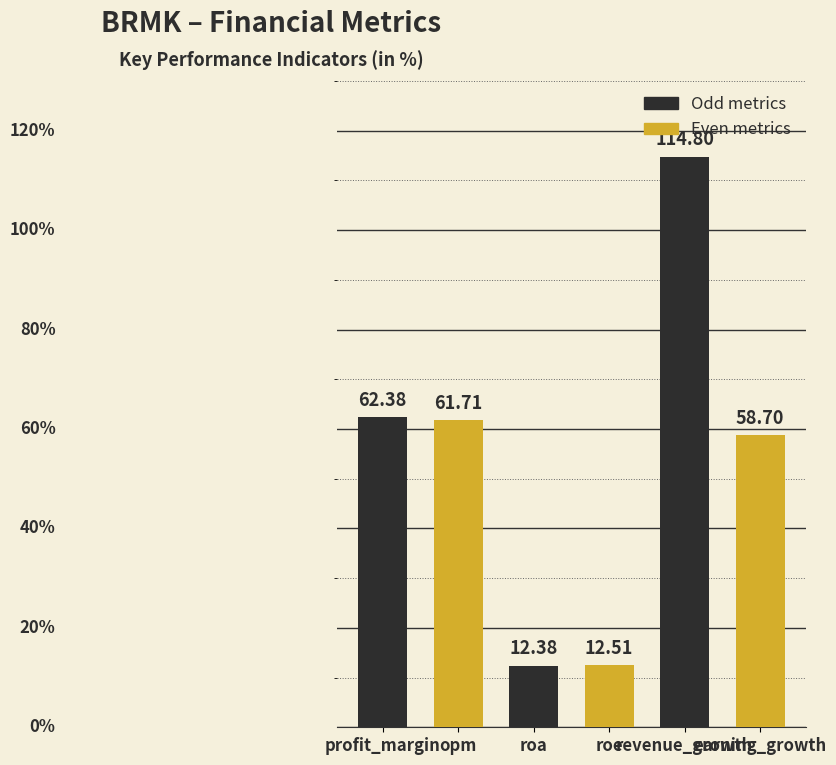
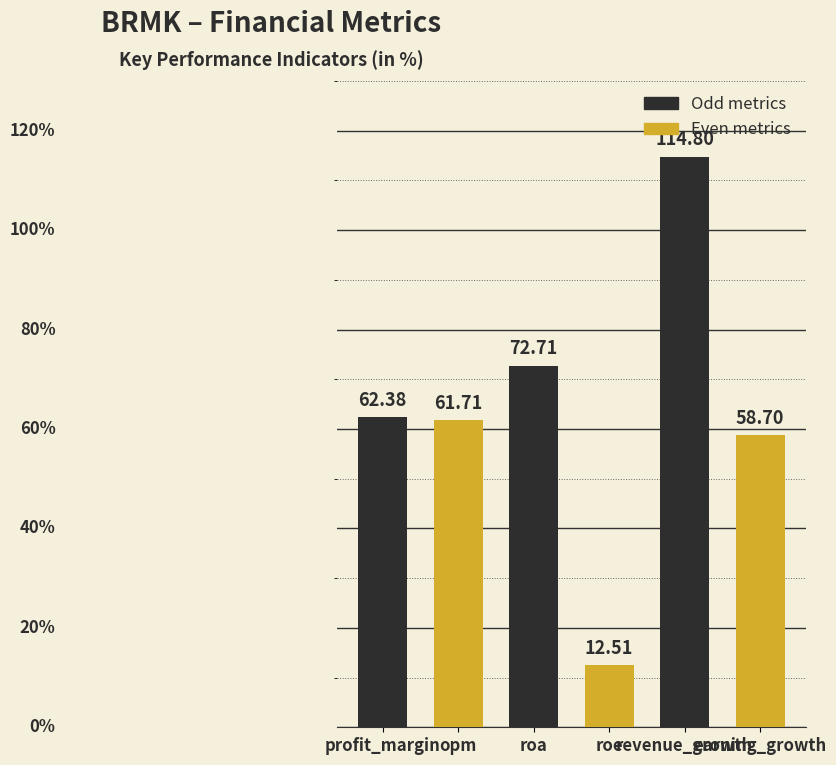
roa: 12.38 -> 72.71
